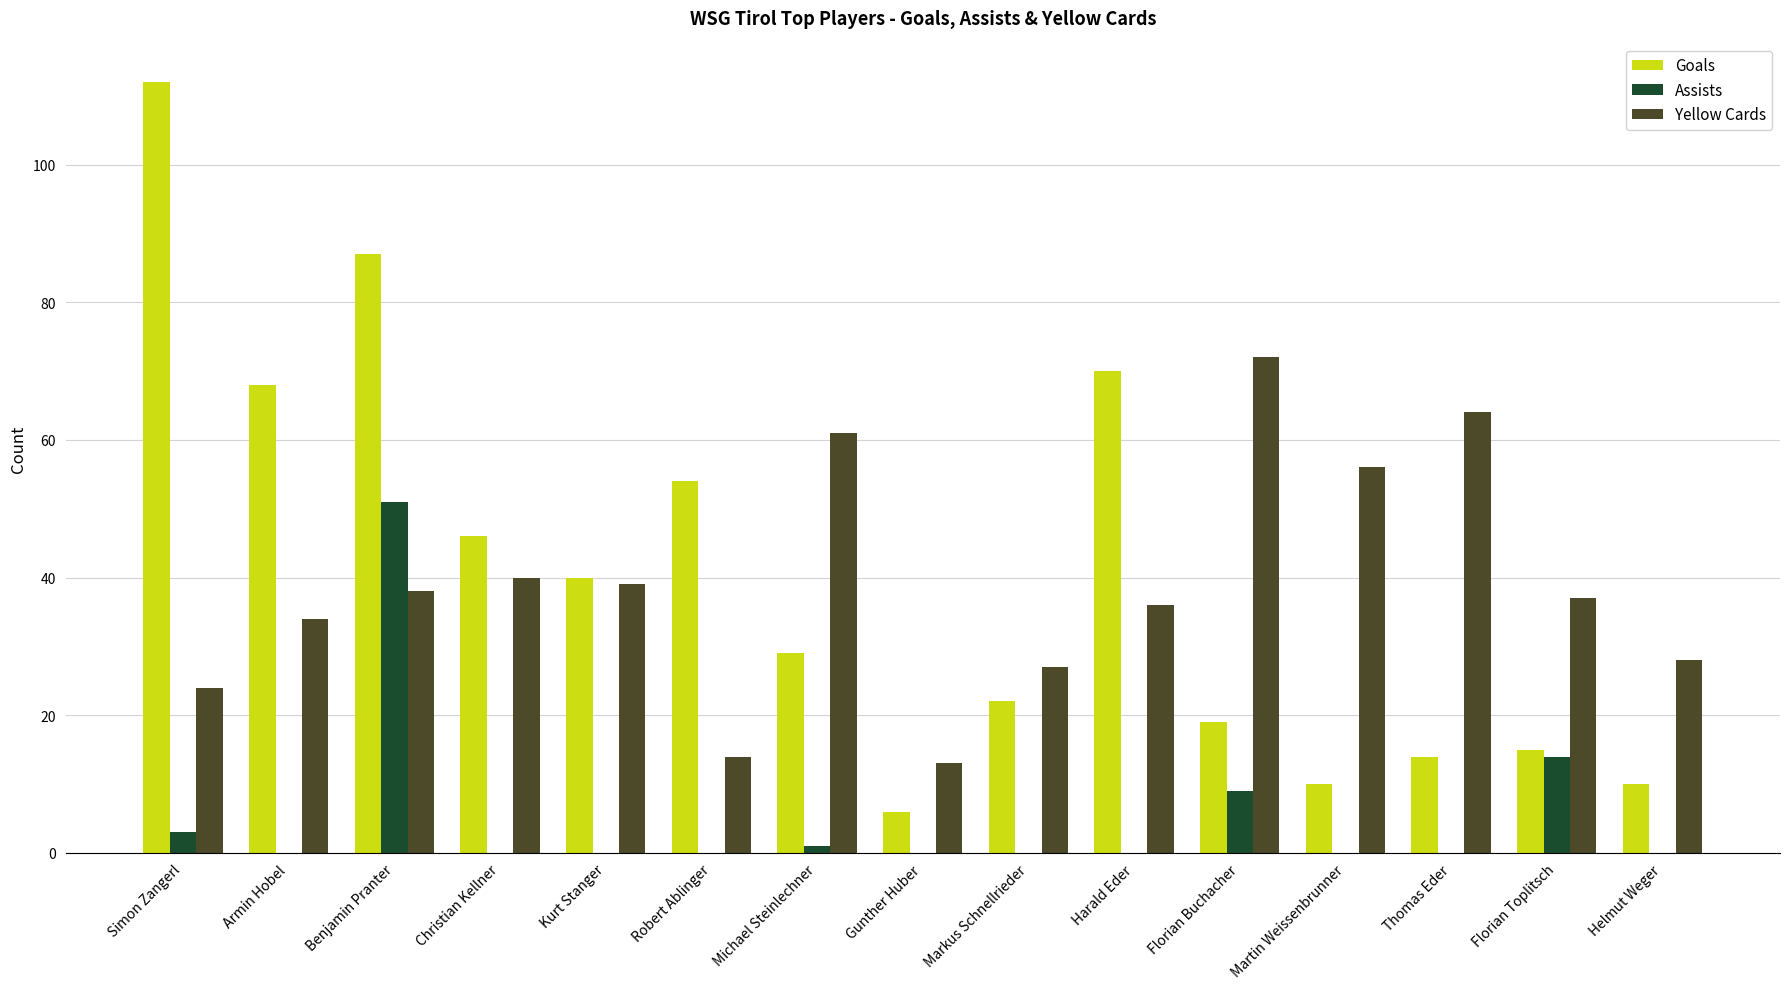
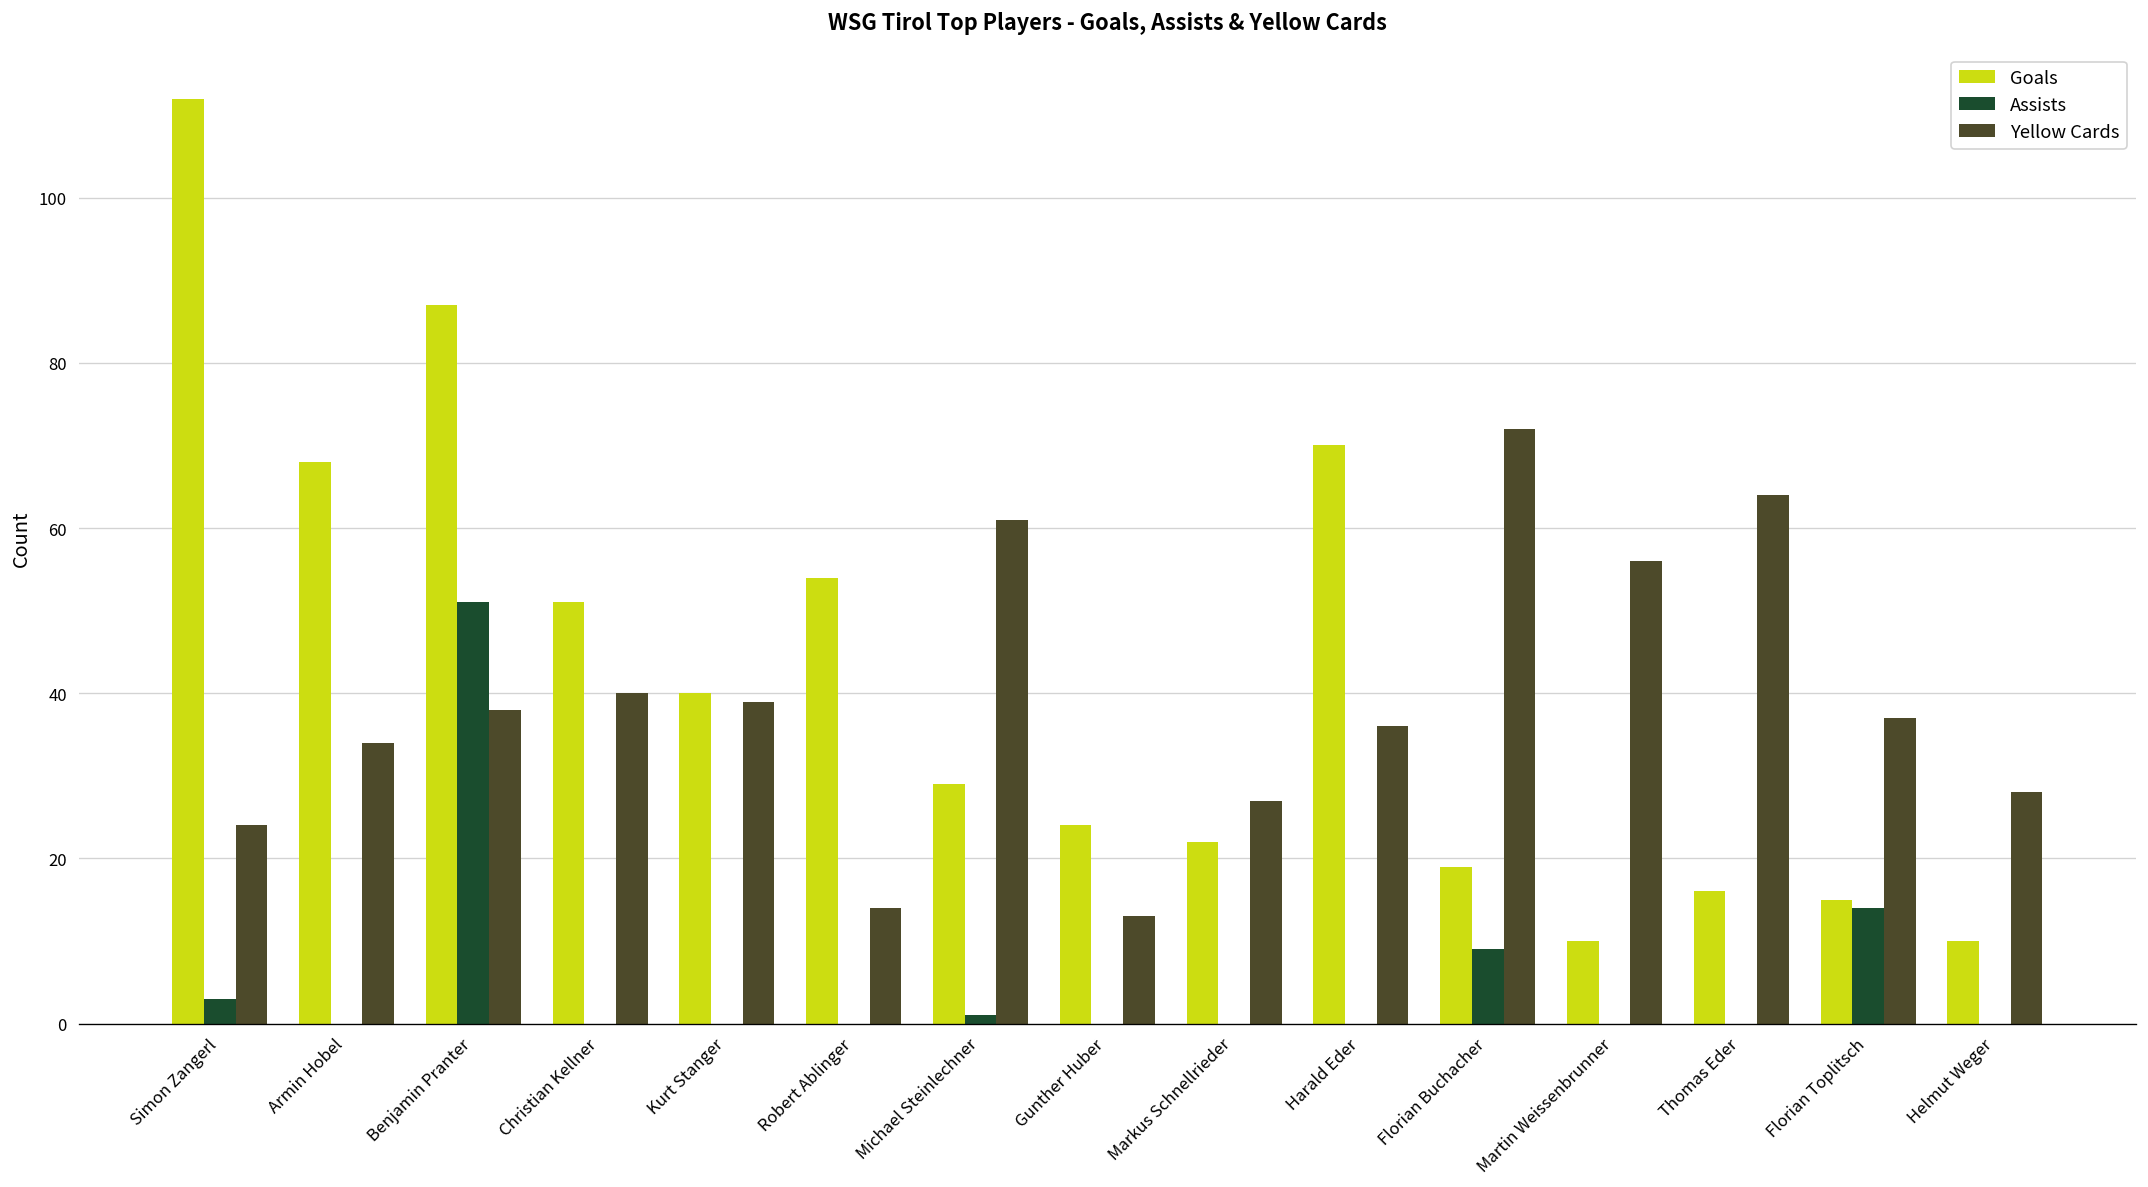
Goals, Christian Kellner: 46 -> 51
Goals, Gunther Huber: 6 -> 24
Goals, Thomas Eder: 14 -> 16
